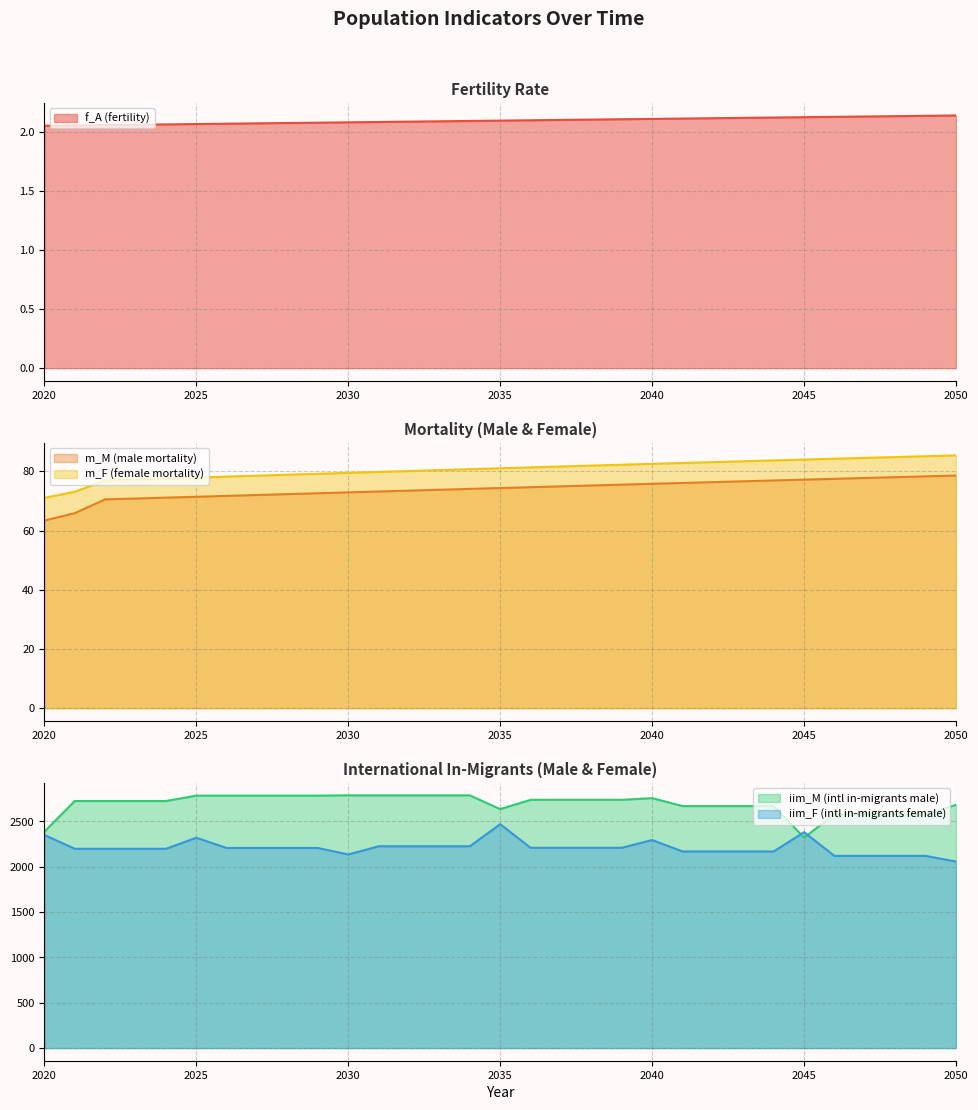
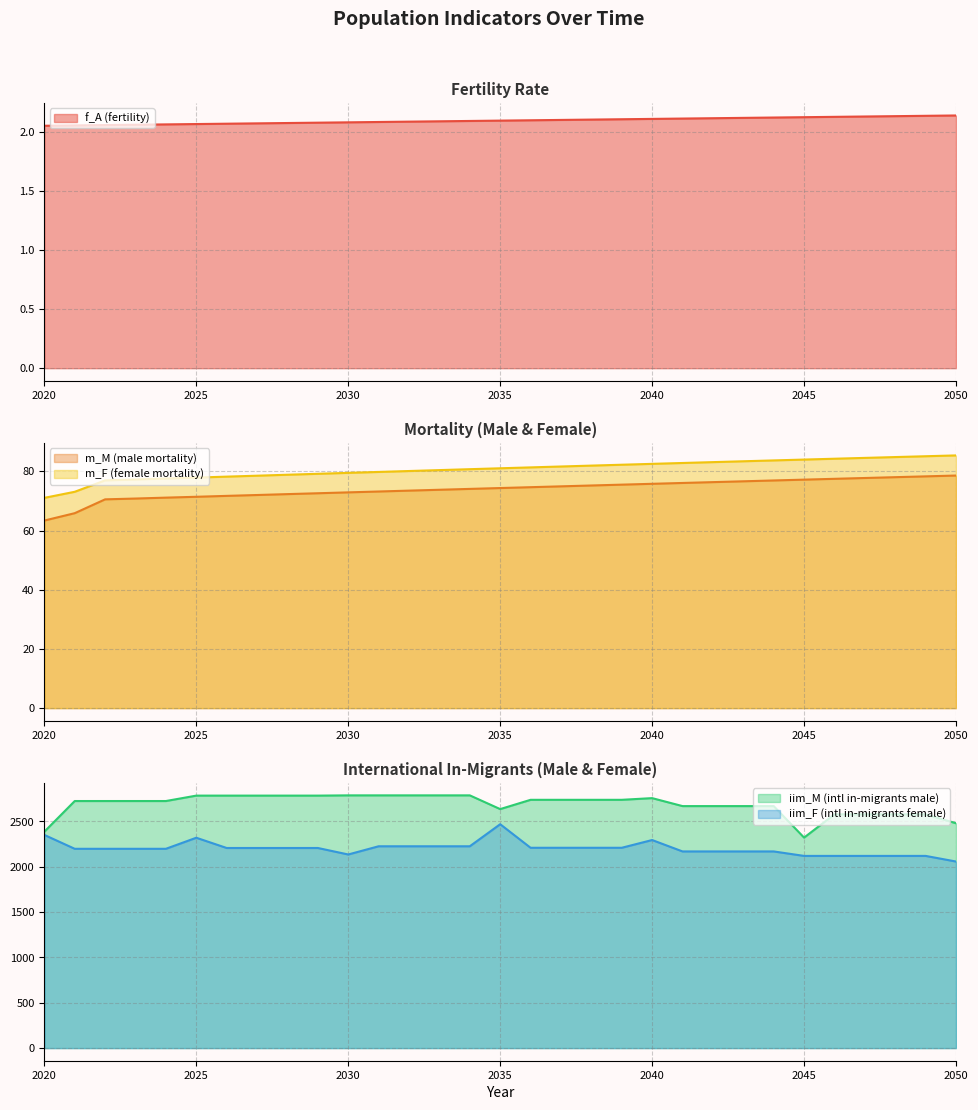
International In-Migrants (Male & Female), iim_F (intl in-migrants female), 2045: 2400 -> 2100
International In-Migrants (Male & Female), iim_M (intl in-migrants male), 2050: 2700 -> 2500
